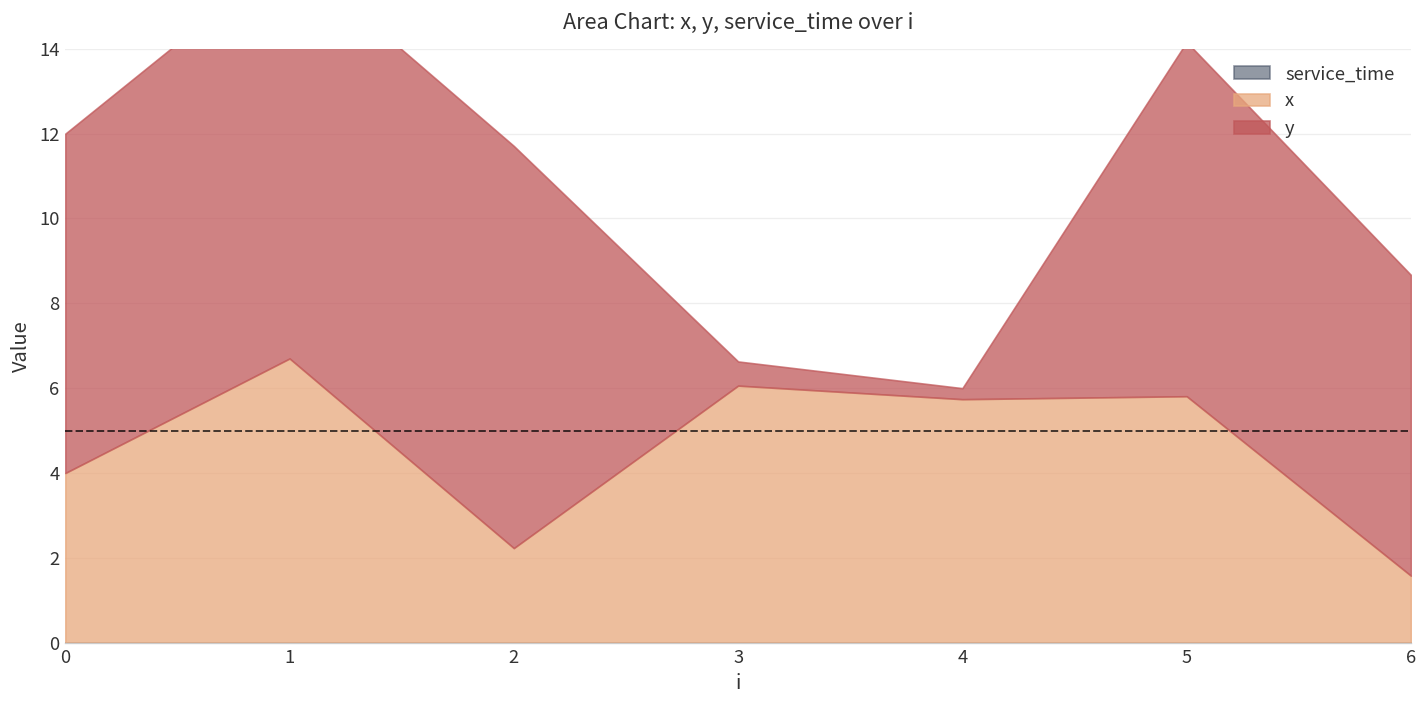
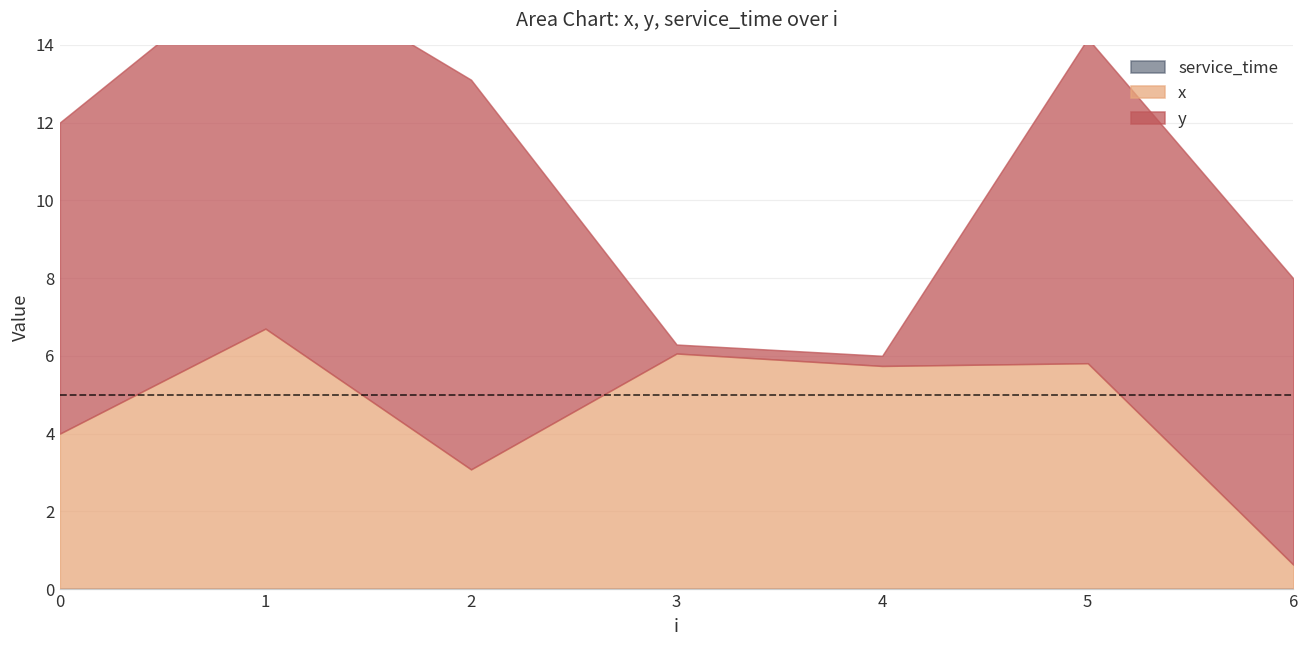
x, 2: 2.2 -> 3.1
y, 2: 9.5 -> 10.0
y, 3: 0.6 -> 0.2
x, 6: 1.6 -> 0.6
y, 6: 7.1 -> 7.4
